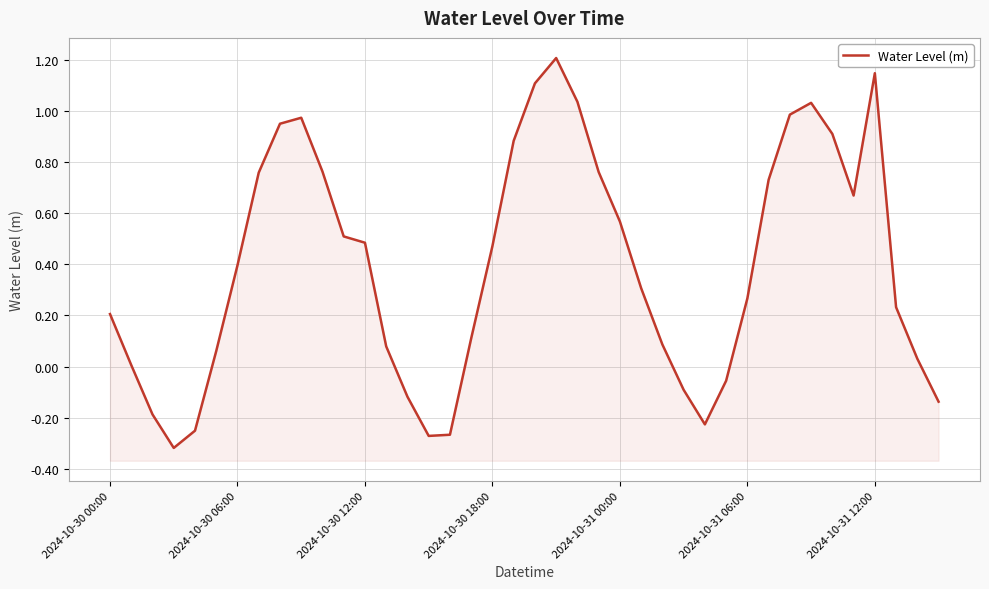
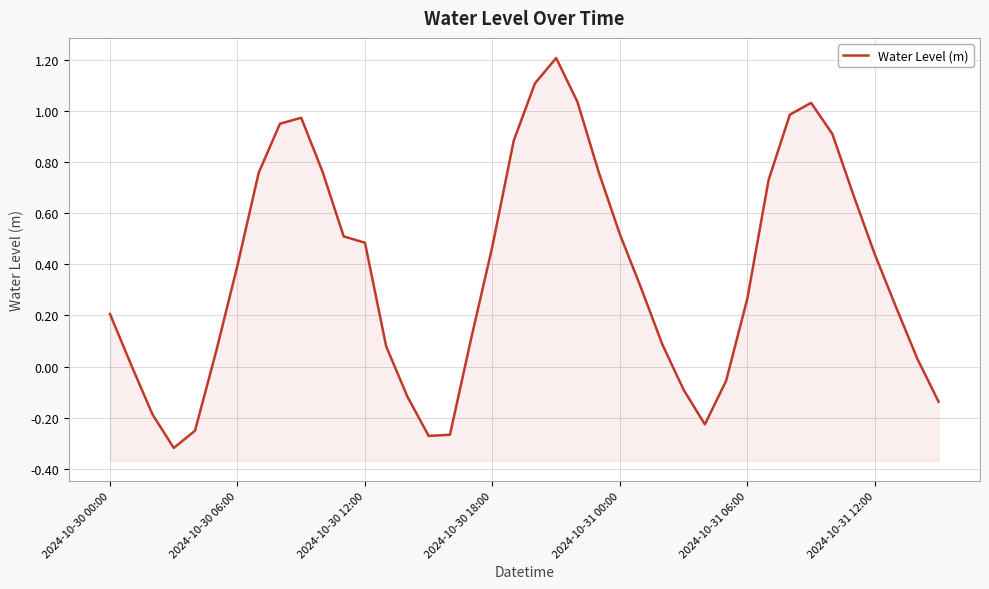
2024-10-31 00:00: 0.57 -> 0.52
2024-10-31 12:00: 1.15 -> 0.44
